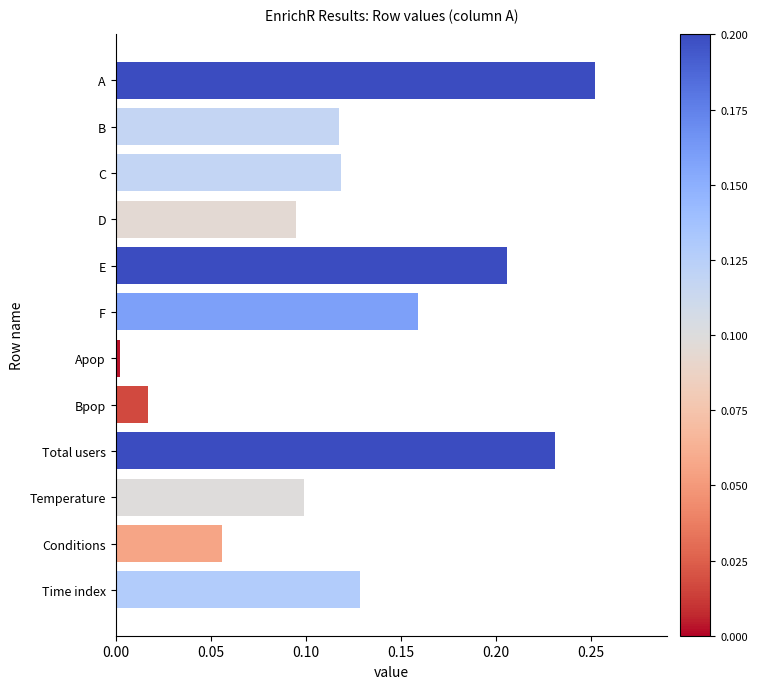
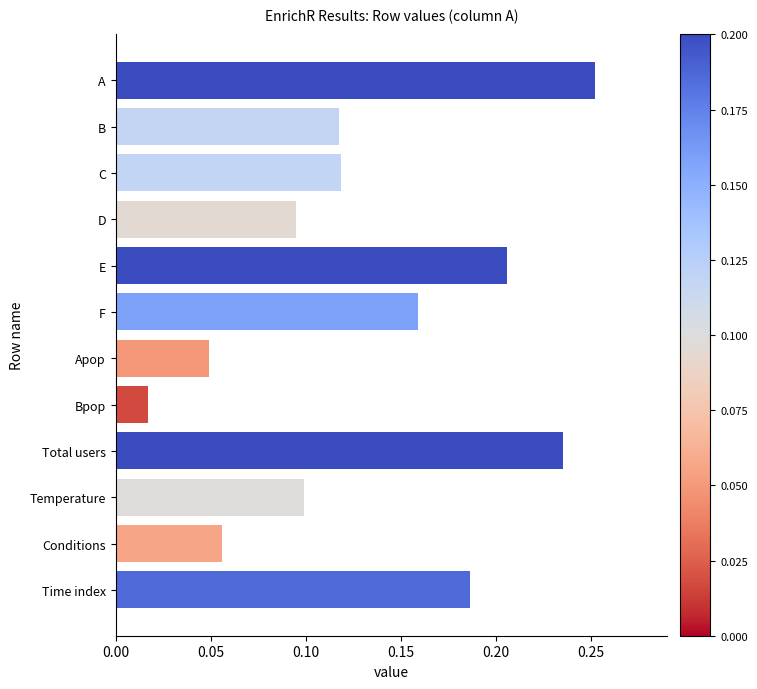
Apop: 0.003 -> 0.049
Total users: 0.231 -> 0.235
Time index: 0.129 -> 0.186
